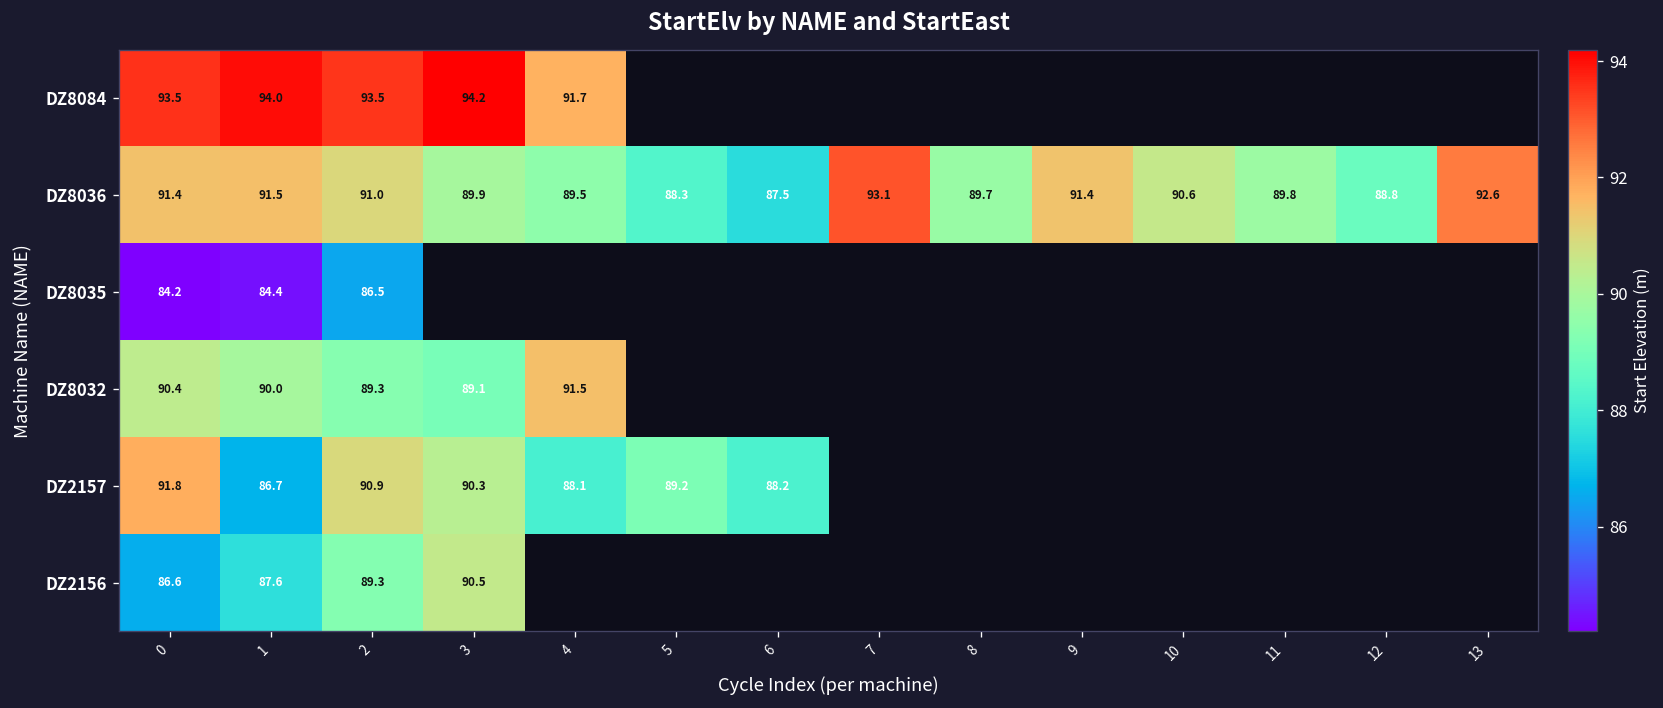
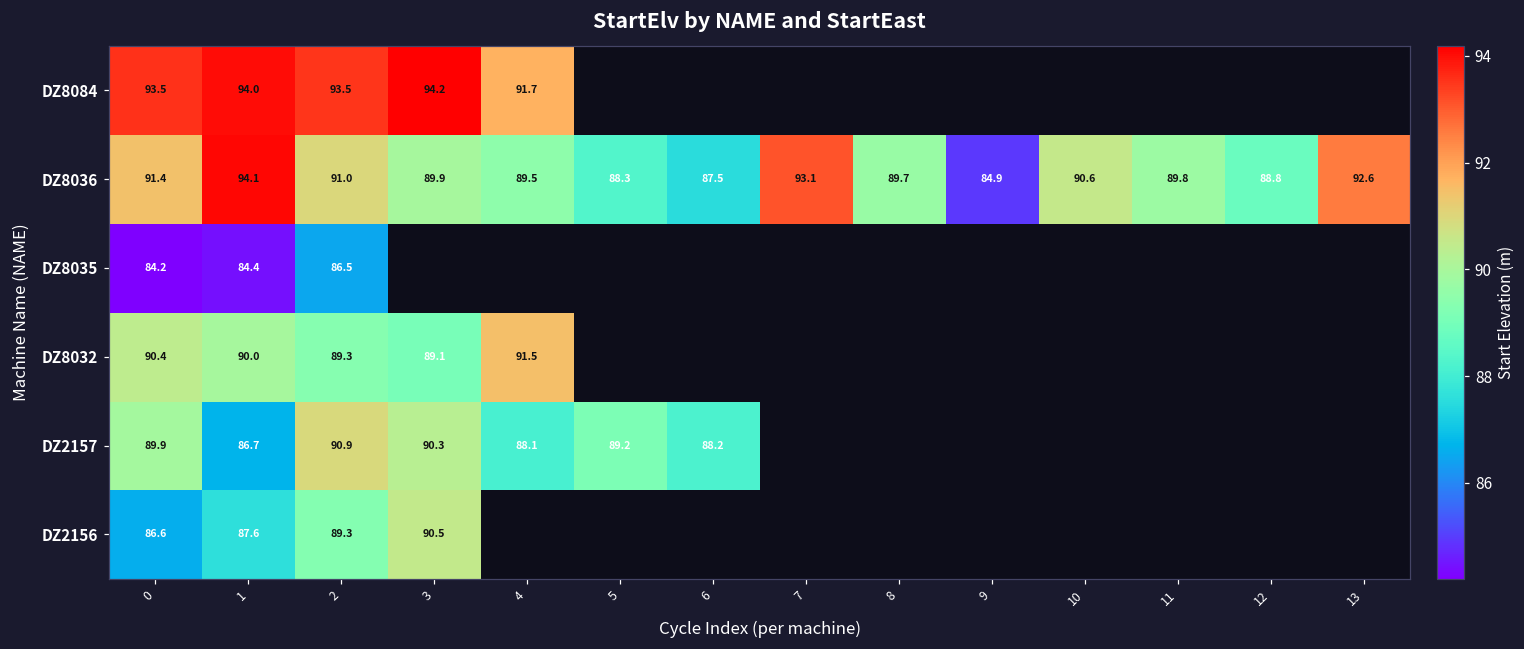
DZ8036, 1: 91.5 -> 94.1
DZ8036, 9: 91.4 -> 84.9
DZ2157, 0: 91.8 -> 89.9
